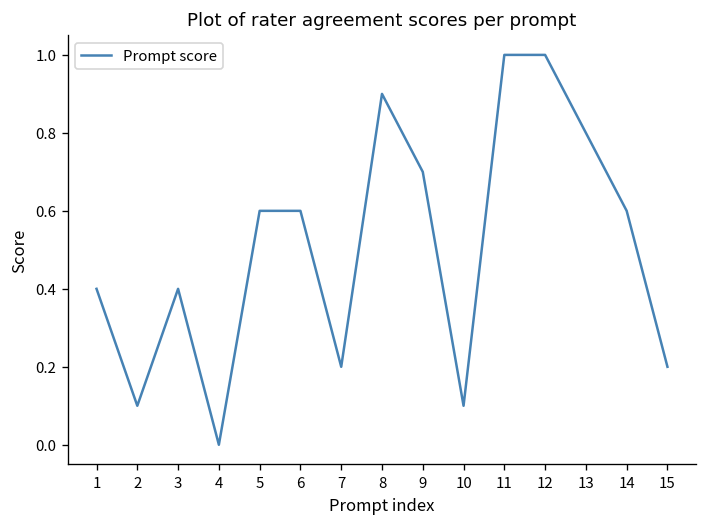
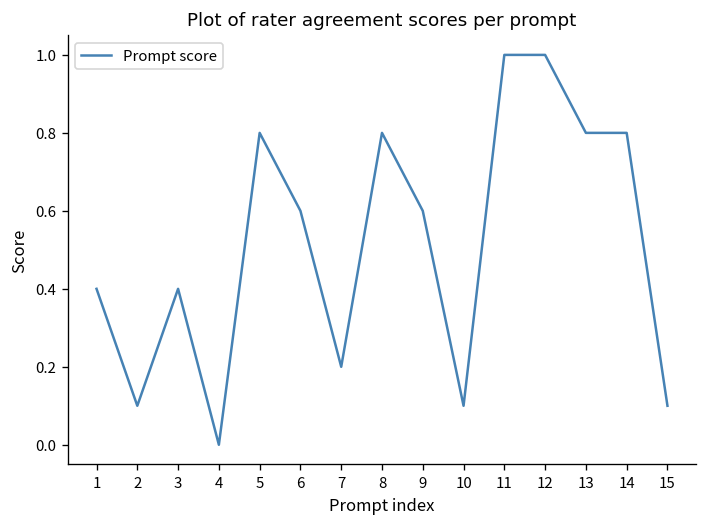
5: 0.6 -> 0.8
8: 0.9 -> 0.8
9: 0.7 -> 0.6
14: 0.6 -> 0.8
15: 0.2 -> 0.1
